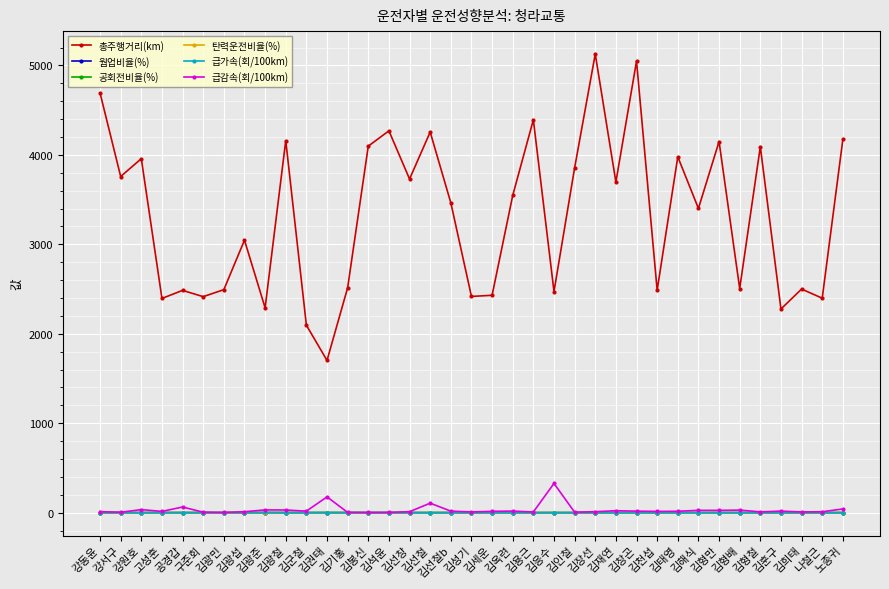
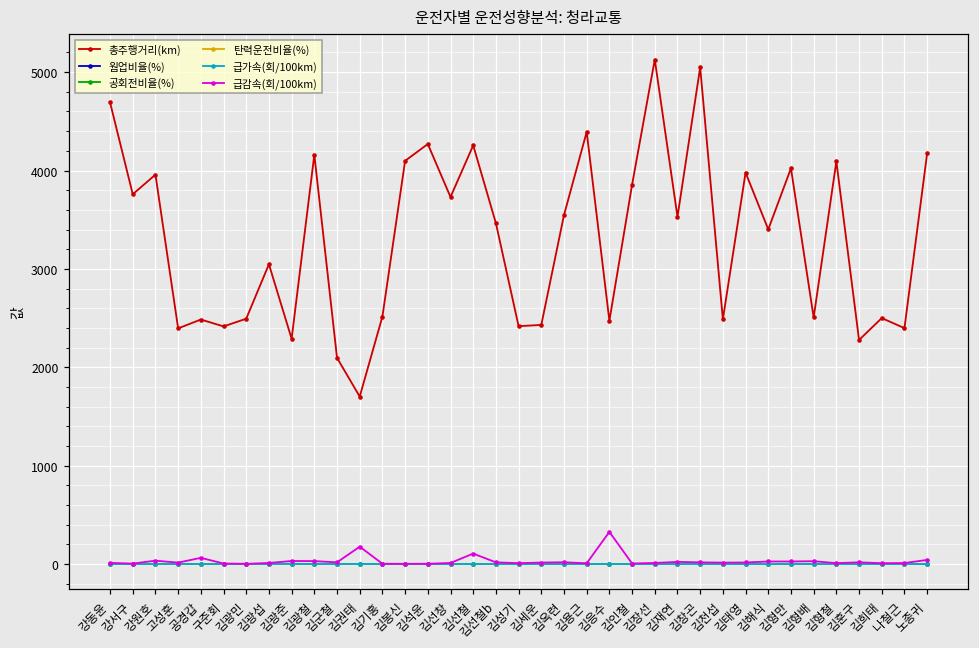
총주행거리(km), 김재연: 3700 -> 3500
총주행거리(km), 김형만: 4100 -> 4000
